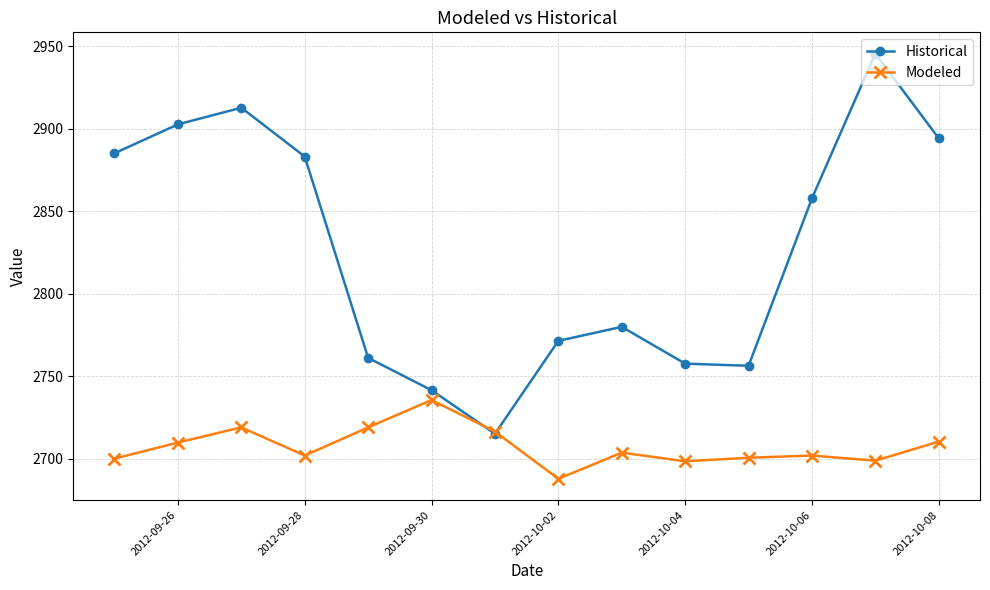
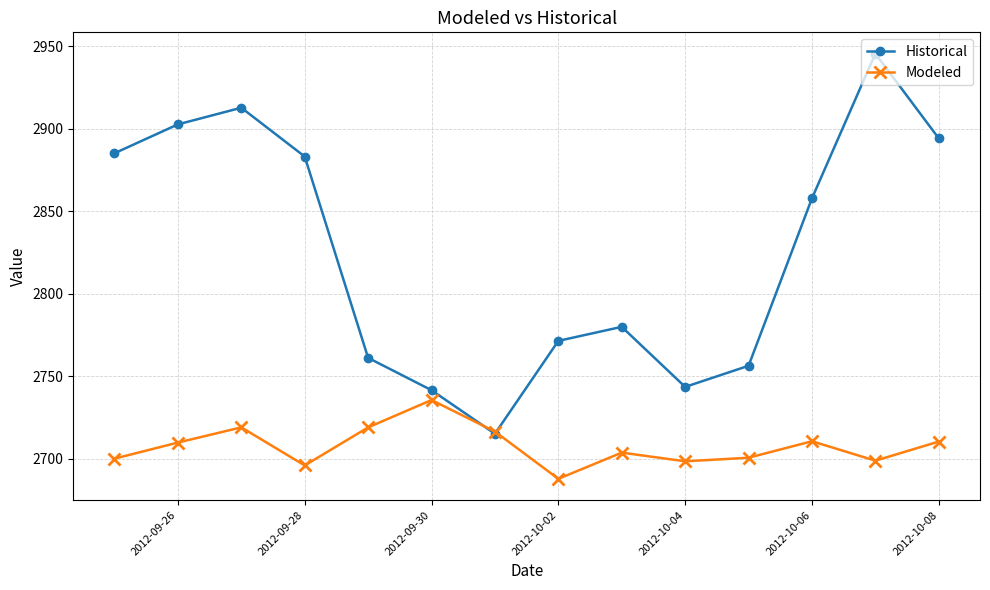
Modeled, 2012-09-28: 2702 -> 2696
Historical, 2012-10-04: 2758 -> 2744
Modeled, 2012-10-06: 2702 -> 2711
